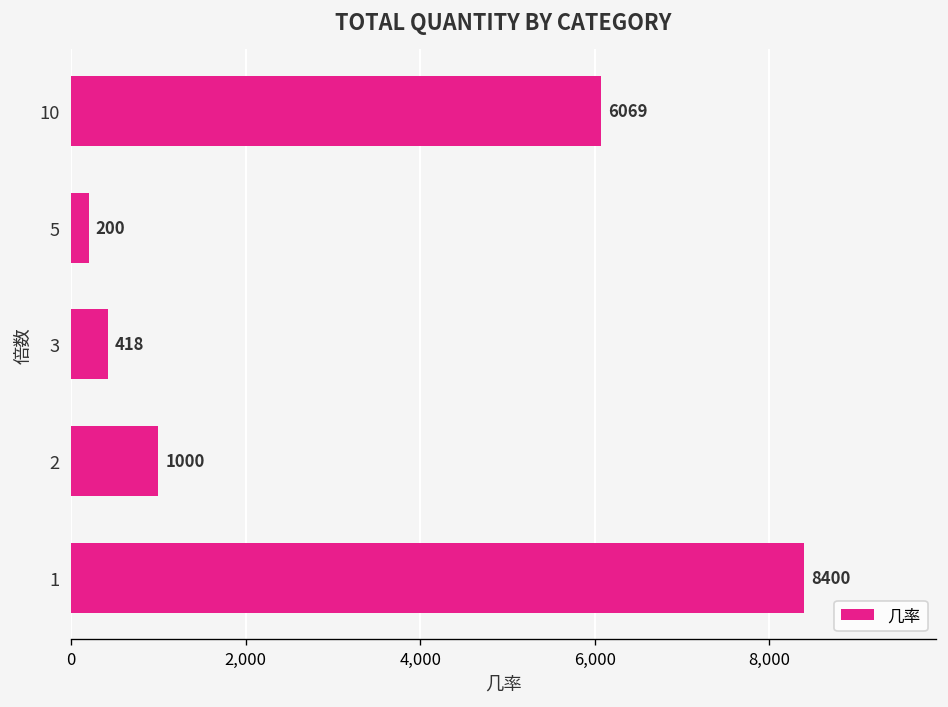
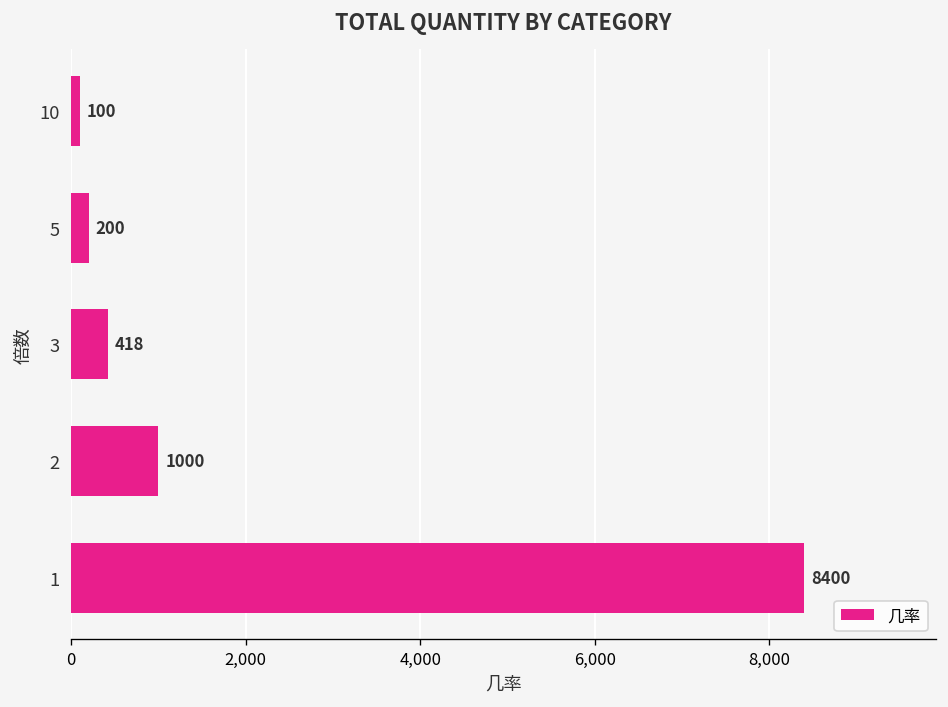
10: 6069 -> 100
